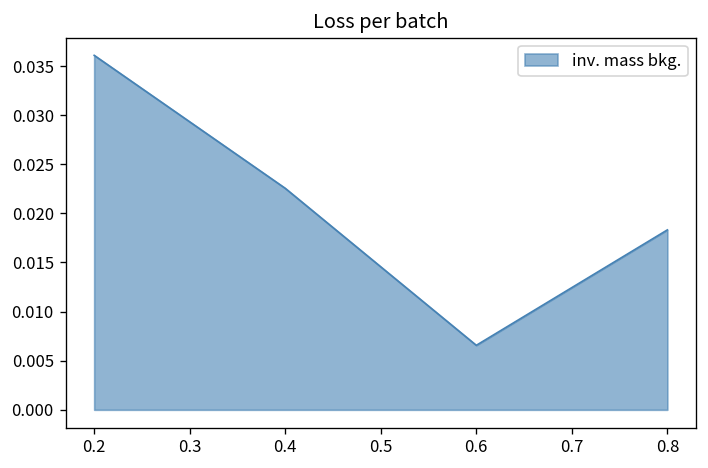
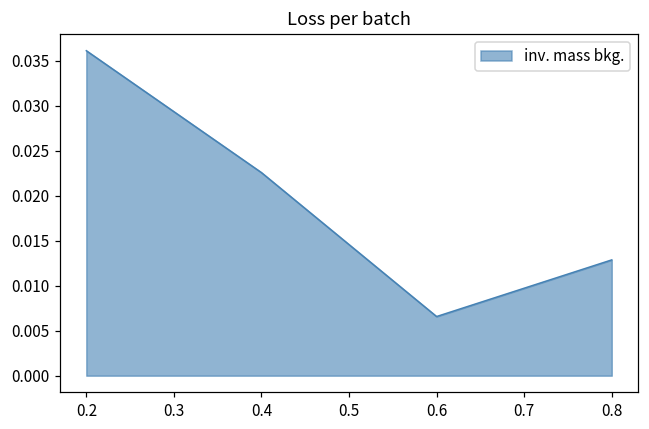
0.8: 0.018 -> 0.013
